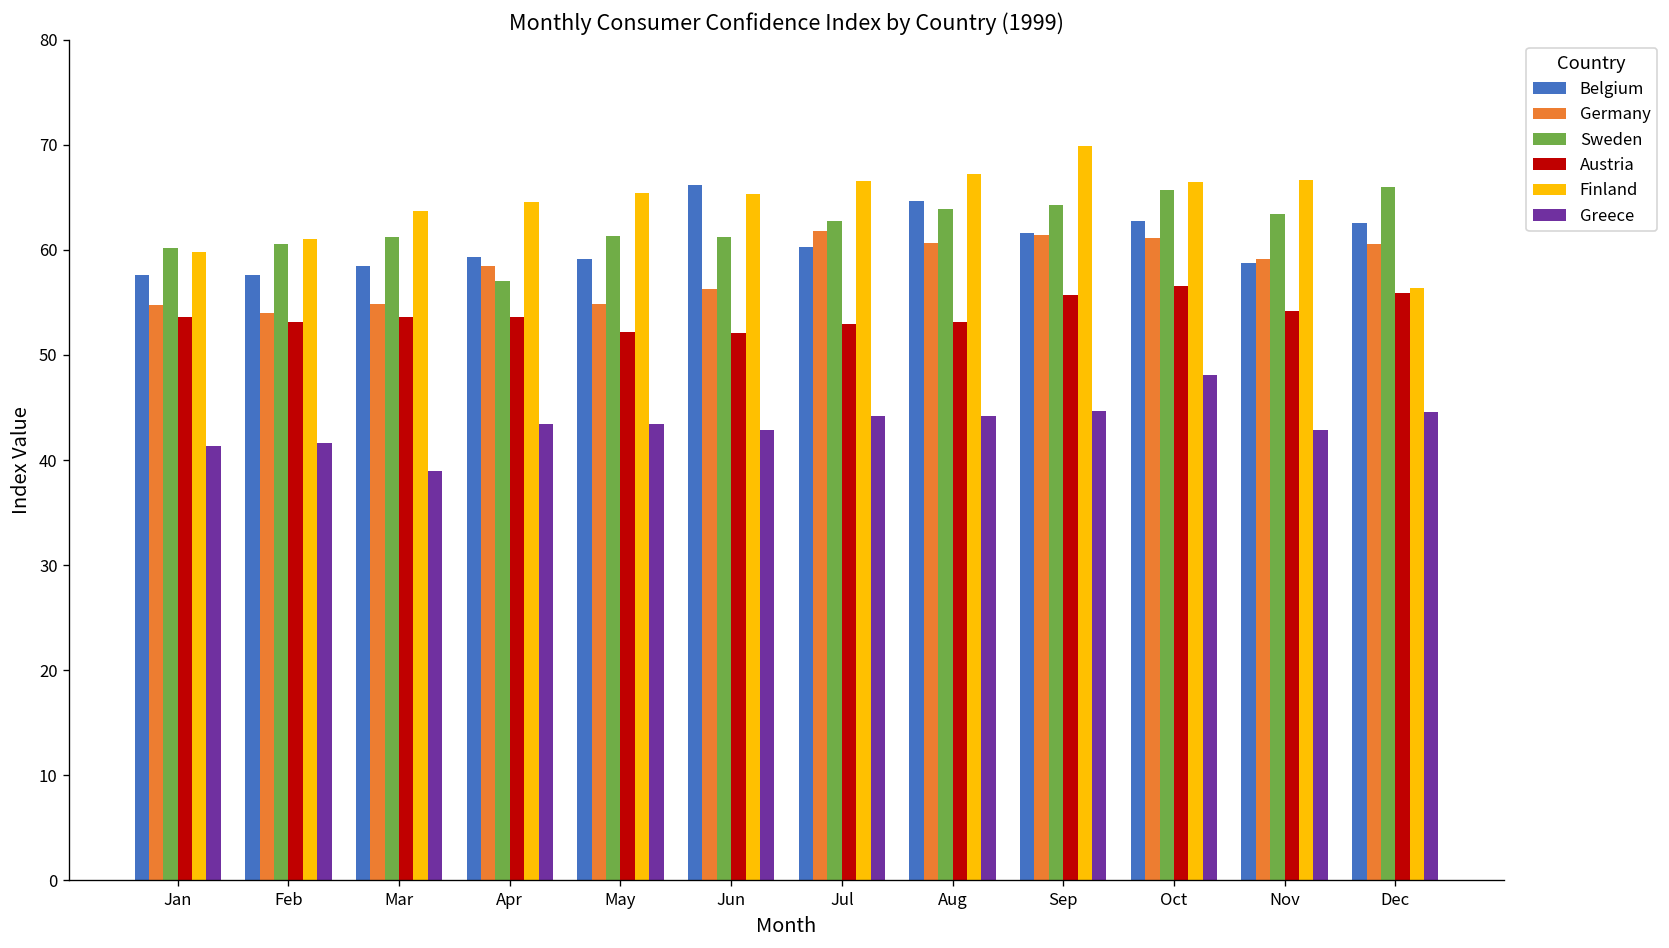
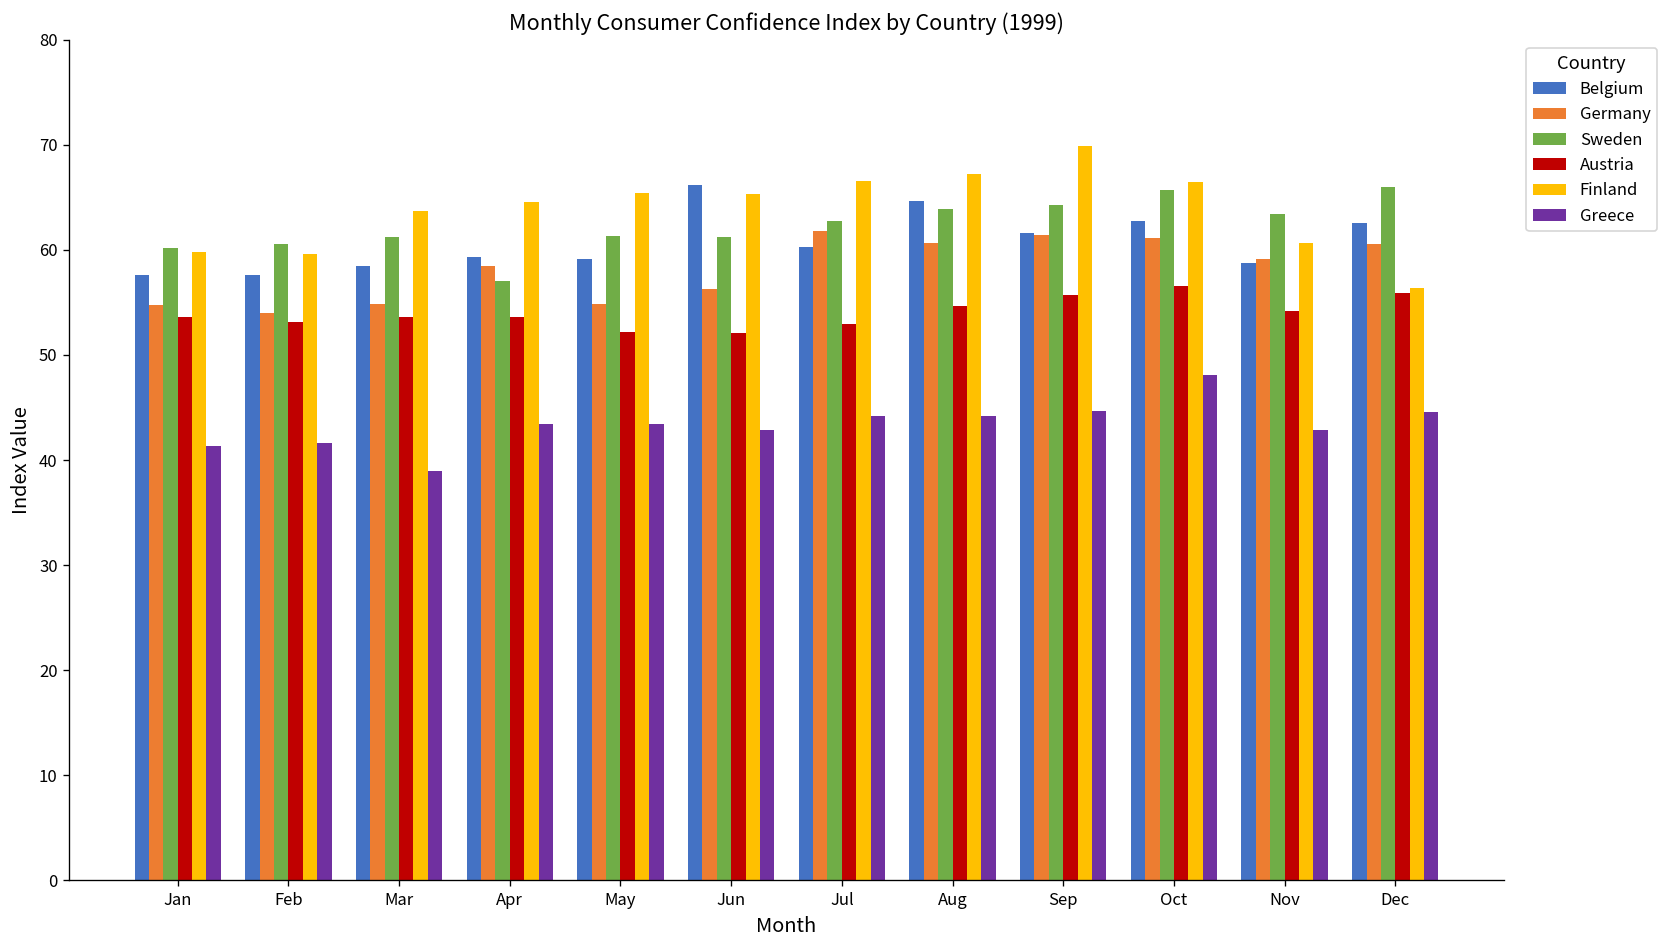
Finland, Feb: 61 -> 60
Austria, Aug: 53 -> 55
Finland, Nov: 67 -> 61
